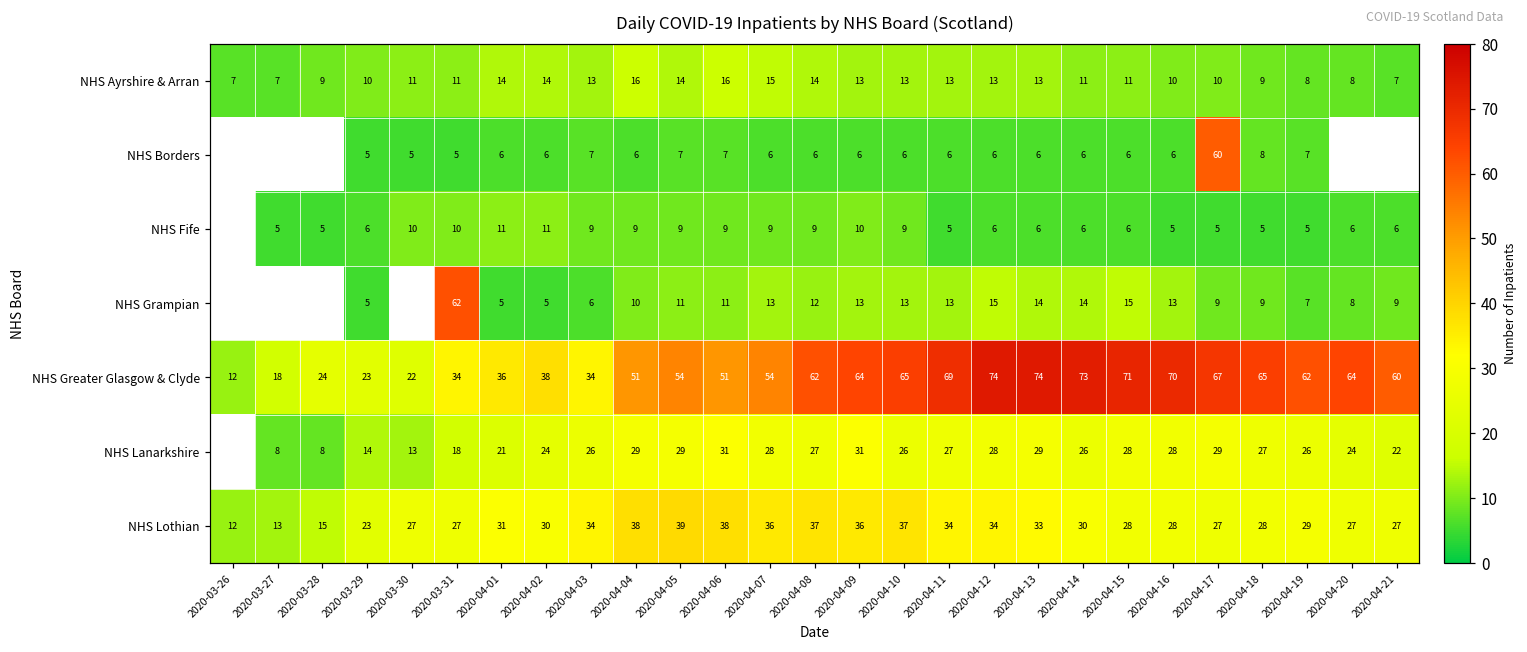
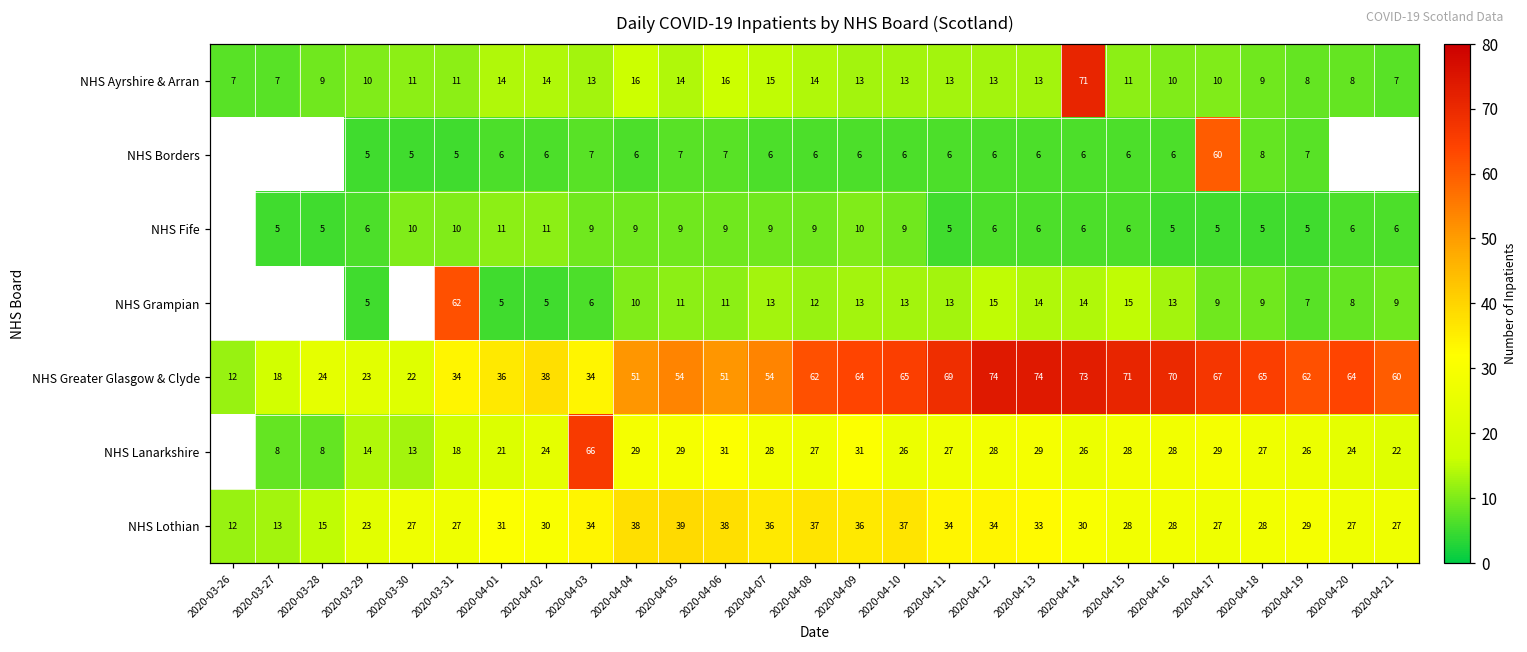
NHS Ayrshire & Arran, 2020-04-14: 11 -> 71
NHS Lanarkshire, 2020-04-03: 26 -> 66
